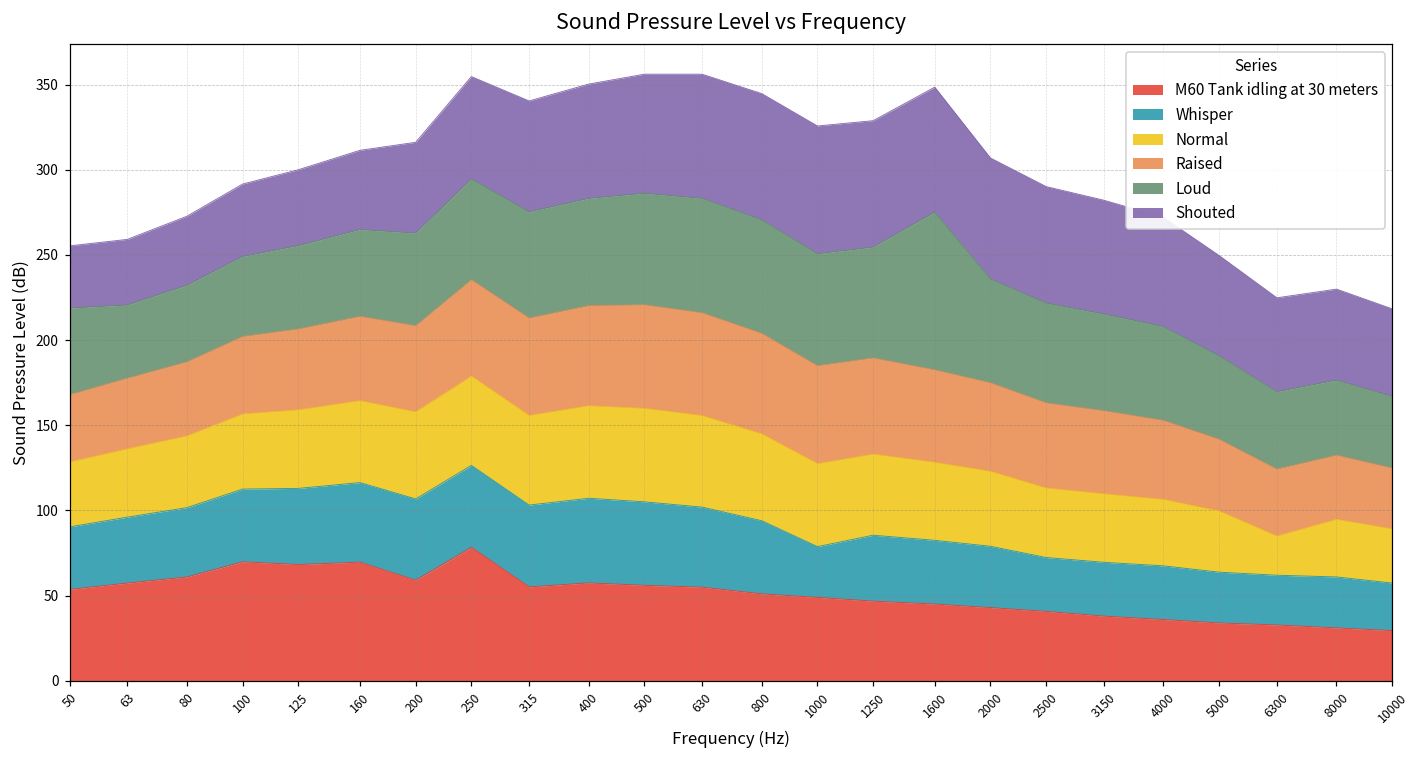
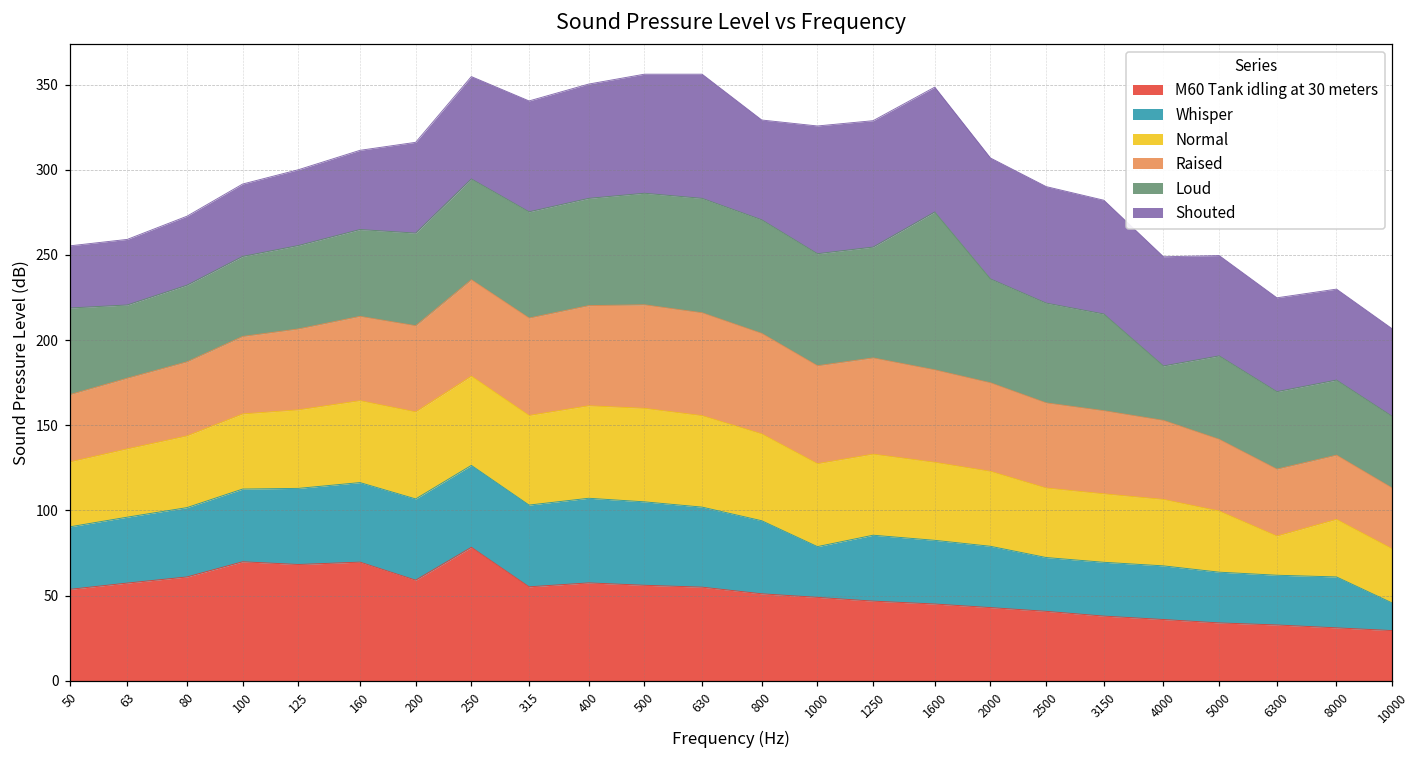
Shouted, 800: 74 -> 59
Loud, 4000: 55 -> 32
Whisper, 10000: 28 -> 16
